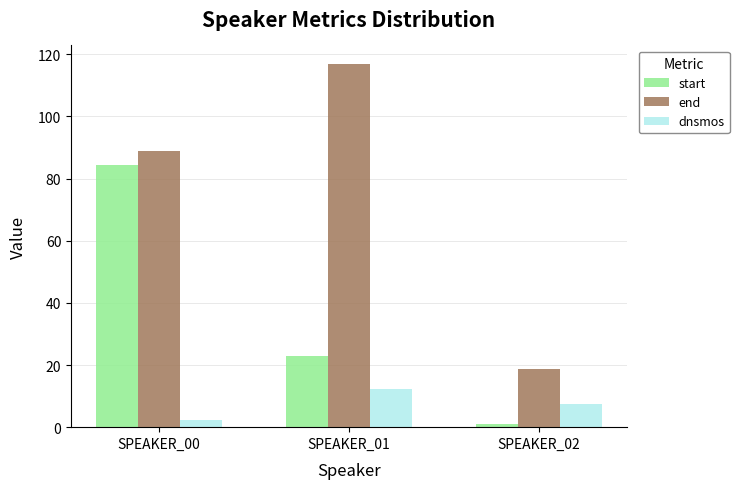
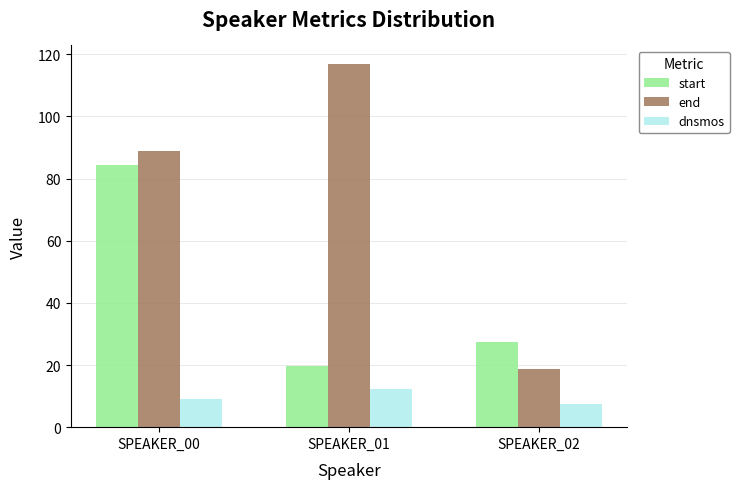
dnsmos, SPEAKER_00: 2 -> 9
start, SPEAKER_01: 23 -> 20
start, SPEAKER_02: 1 -> 28
